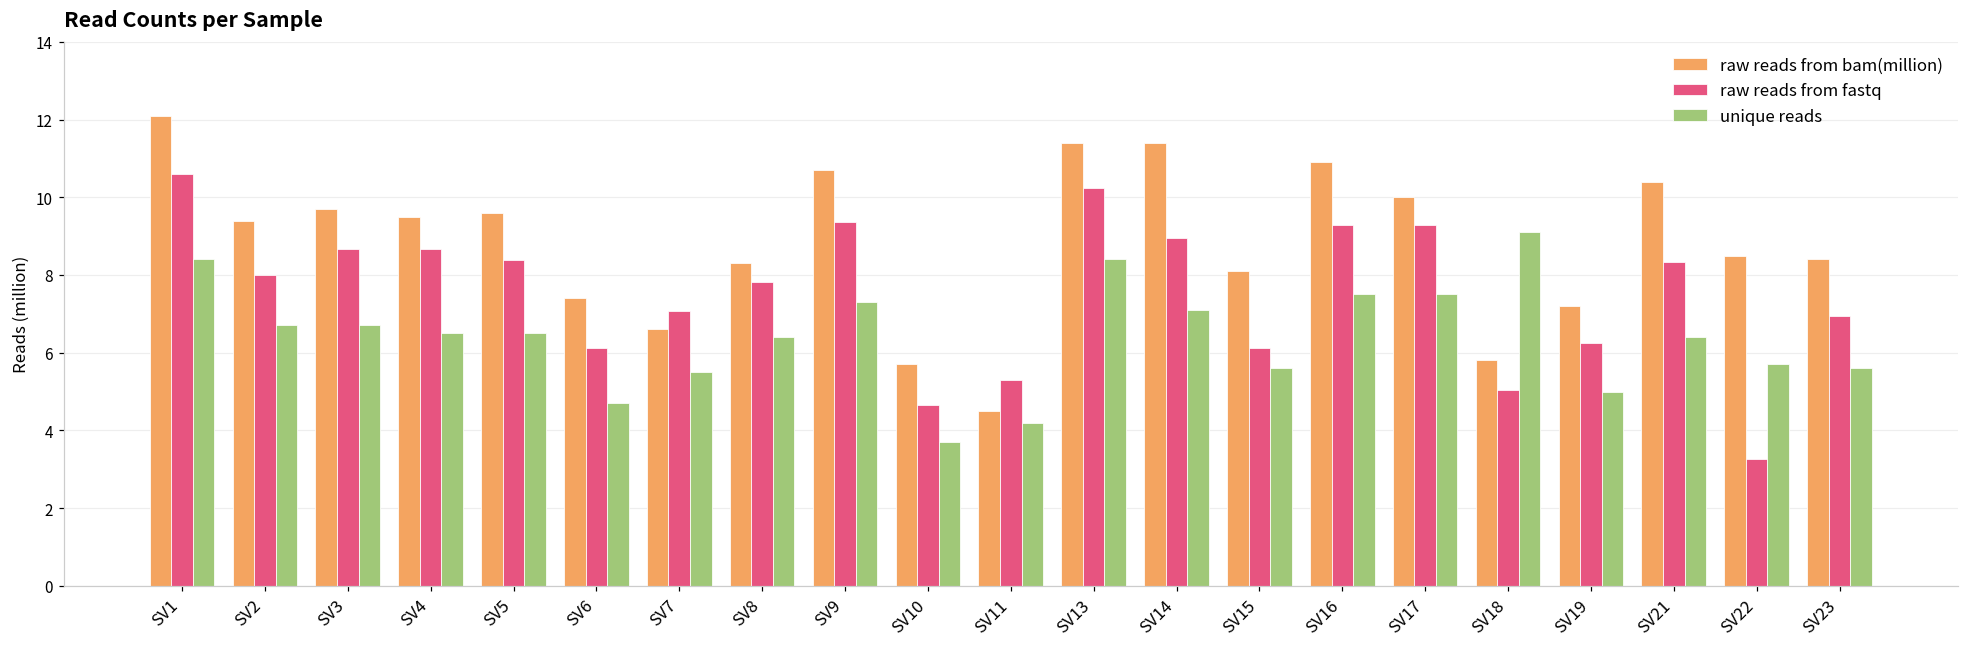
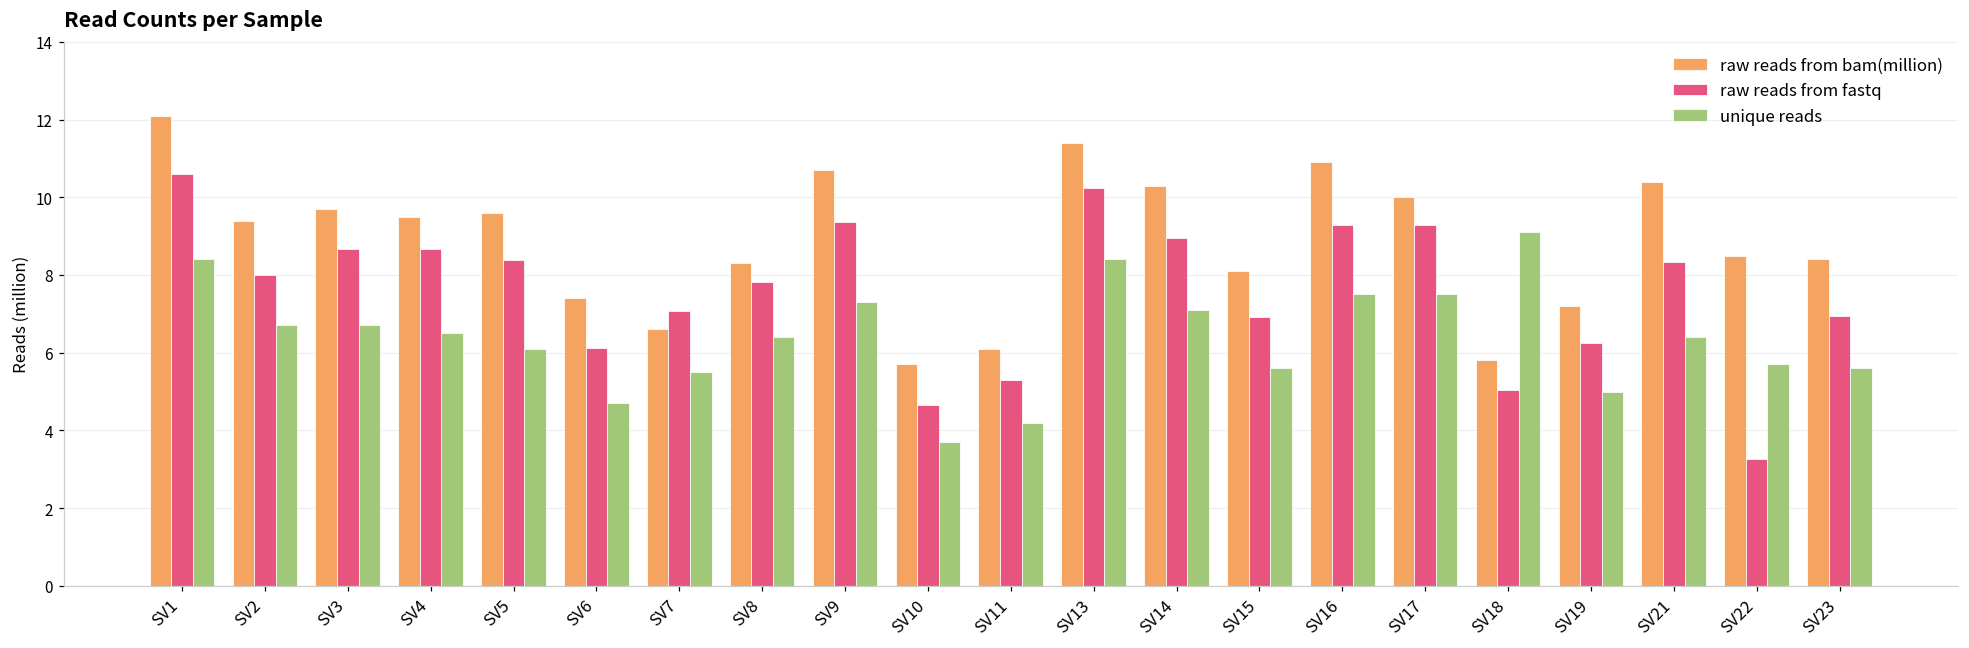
unique reads, SV5: 6.5 -> 6.1
raw reads from bam(million), SV11: 4.5 -> 6.1
raw reads from bam(million), SV14: 11.4 -> 10.3
raw reads from fastq, SV15: 6.1 -> 6.9
